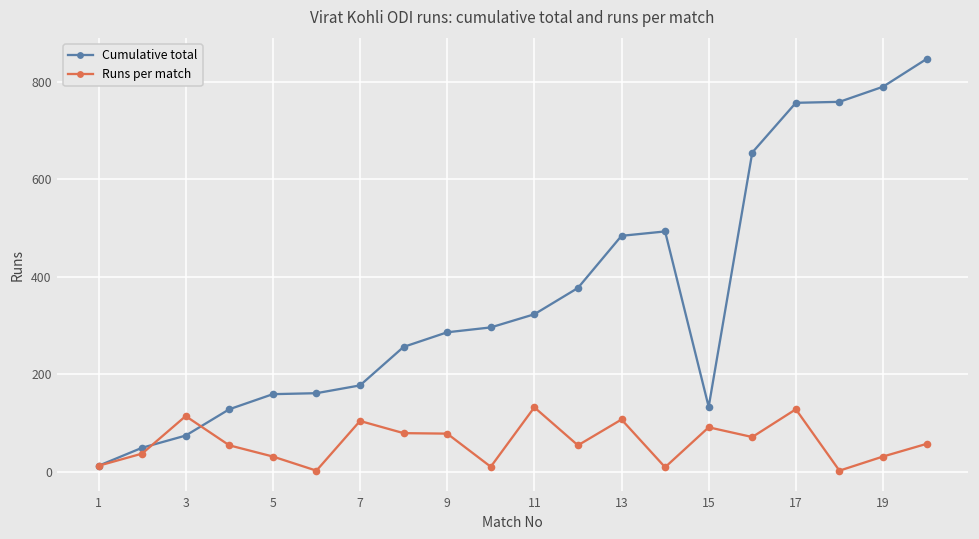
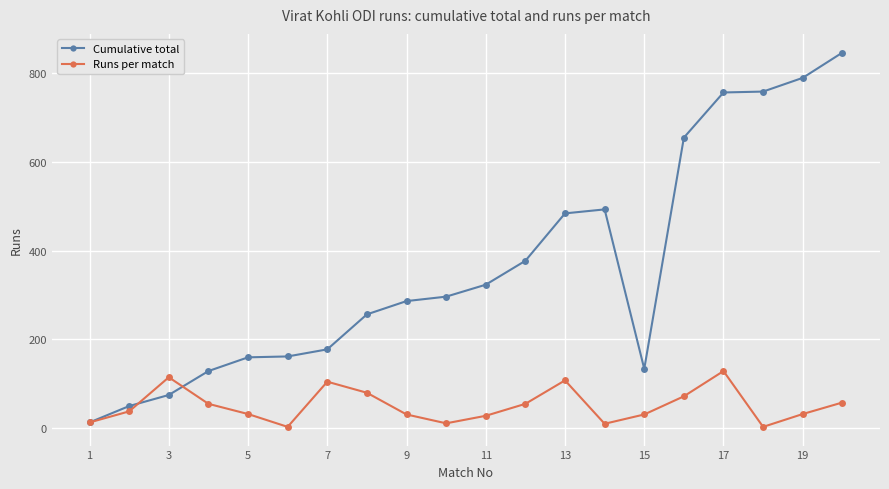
Runs per match, 9: 80 -> 30
Runs per match, 11: 130 -> 30
Runs per match, 15: 90 -> 30
